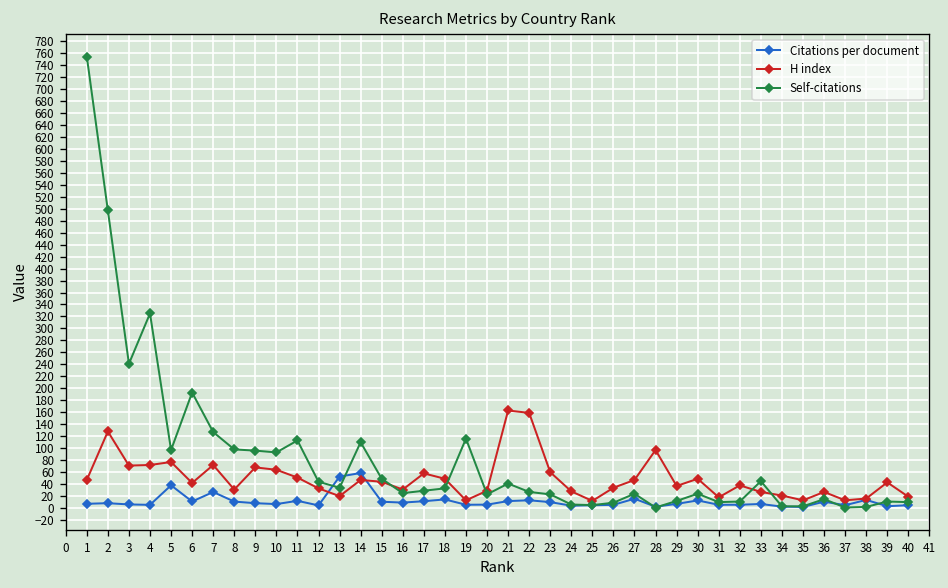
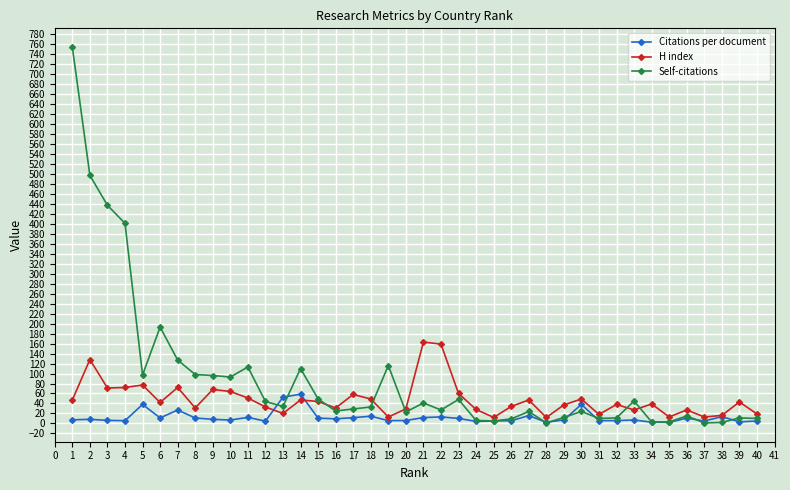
Self-citations, 3: 240 -> 440
Self-citations, 4: 330 -> 400
Self-citations, 23: 20 -> 50
H index, 28: 100 -> 10
Citations per document, 30: 10 -> 40
H index, 34: 20 -> 40
